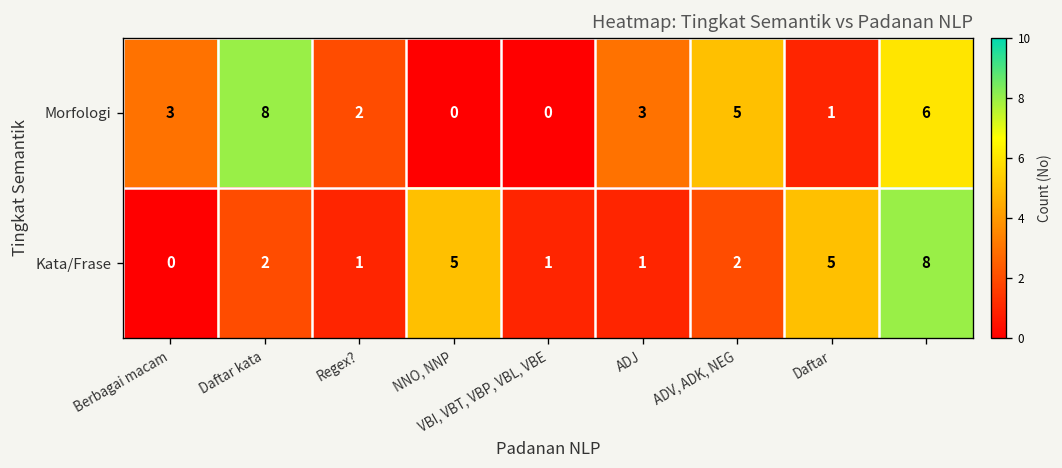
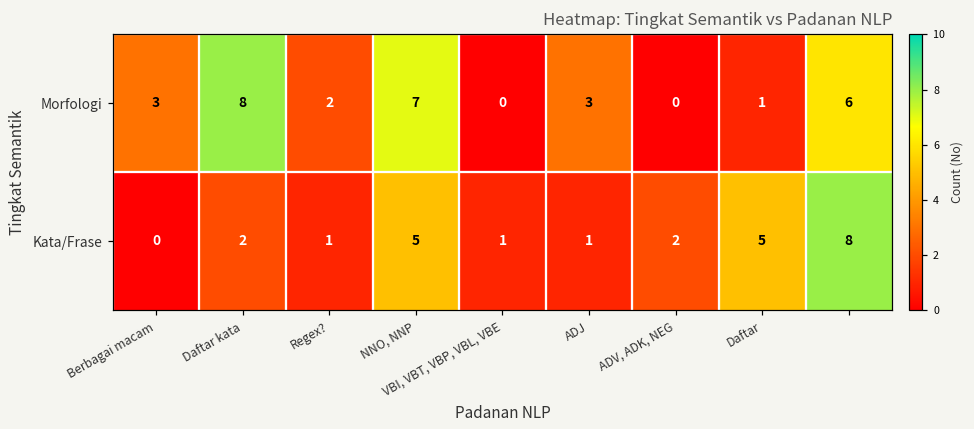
Morfologi, NNO, NNP: 0 -> 7
Morfologi, ADV, ADK, NEG: 5 -> 0
